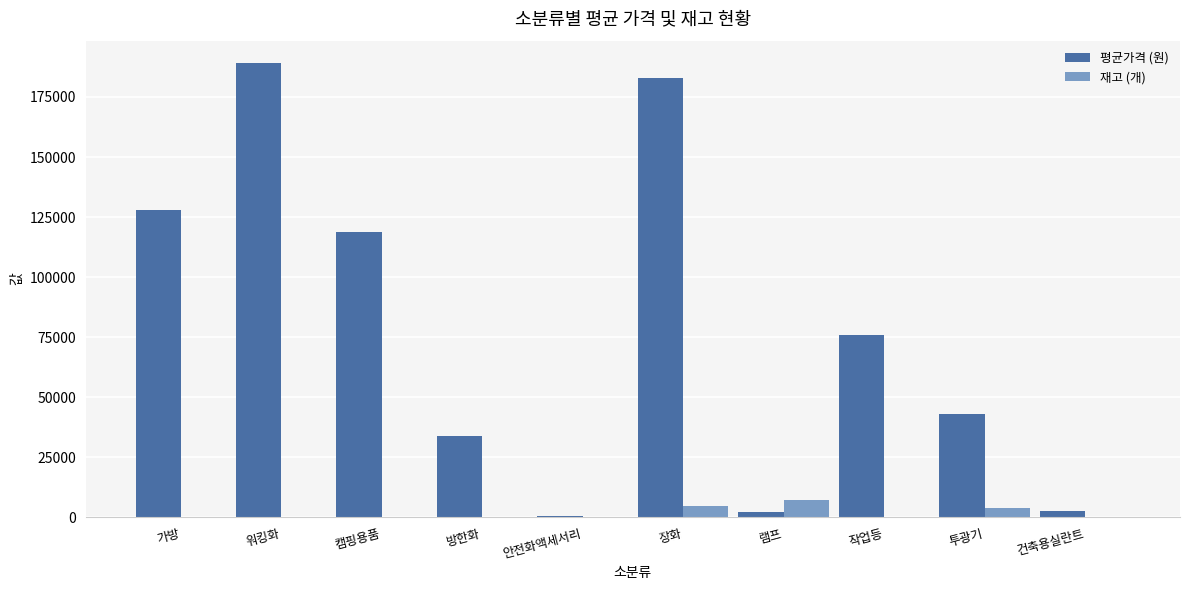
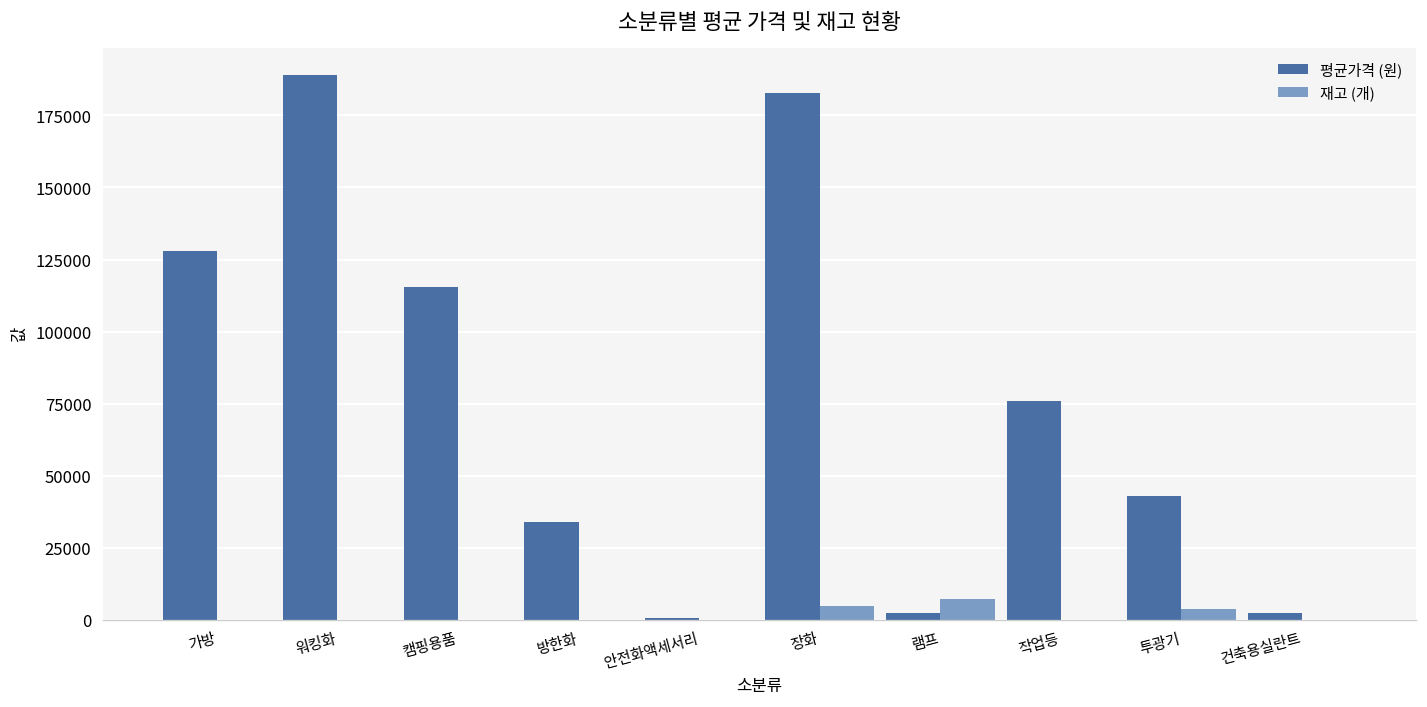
평균가격 (원), 캠핑용품: 119000 -> 116000
